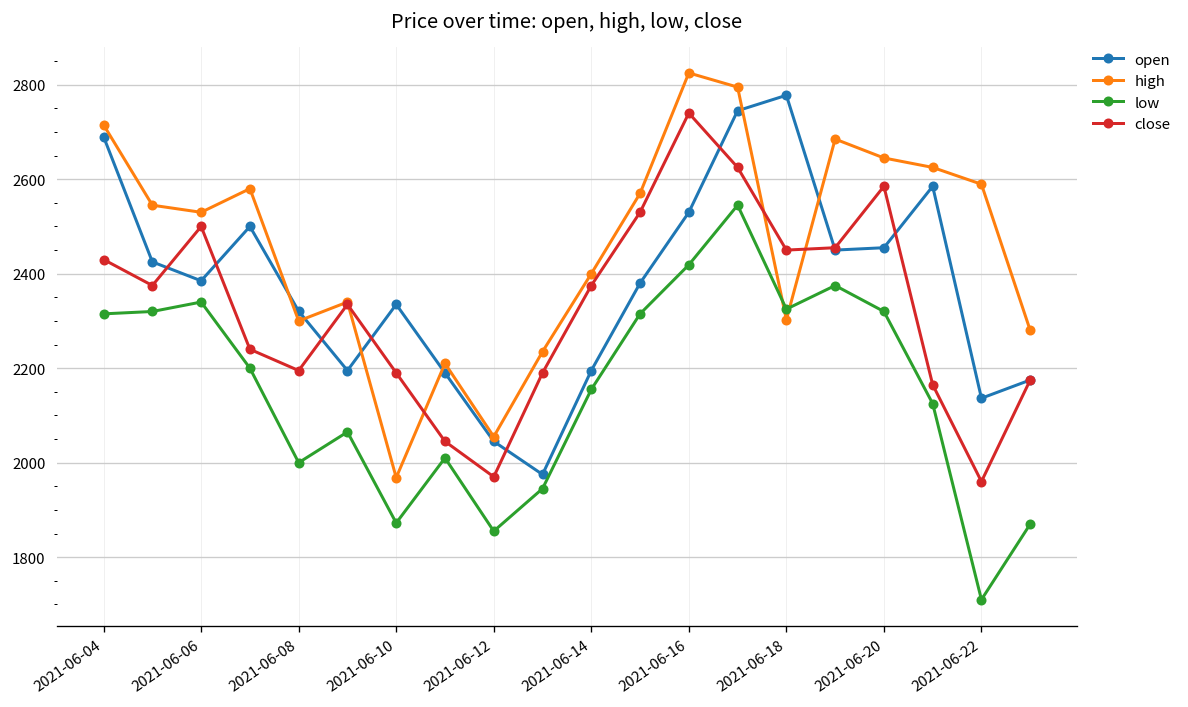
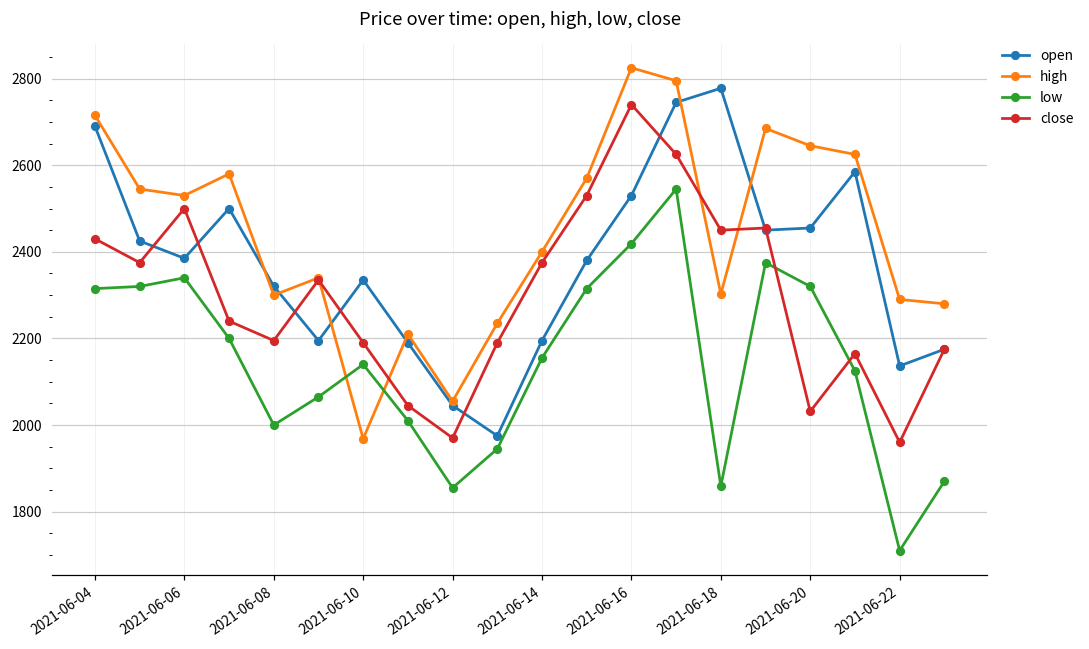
low, 2021-06-10: 1870 -> 2140
low, 2021-06-18: 2330 -> 1860
close, 2021-06-20: 2590 -> 2030
high, 2021-06-22: 2590 -> 2290
